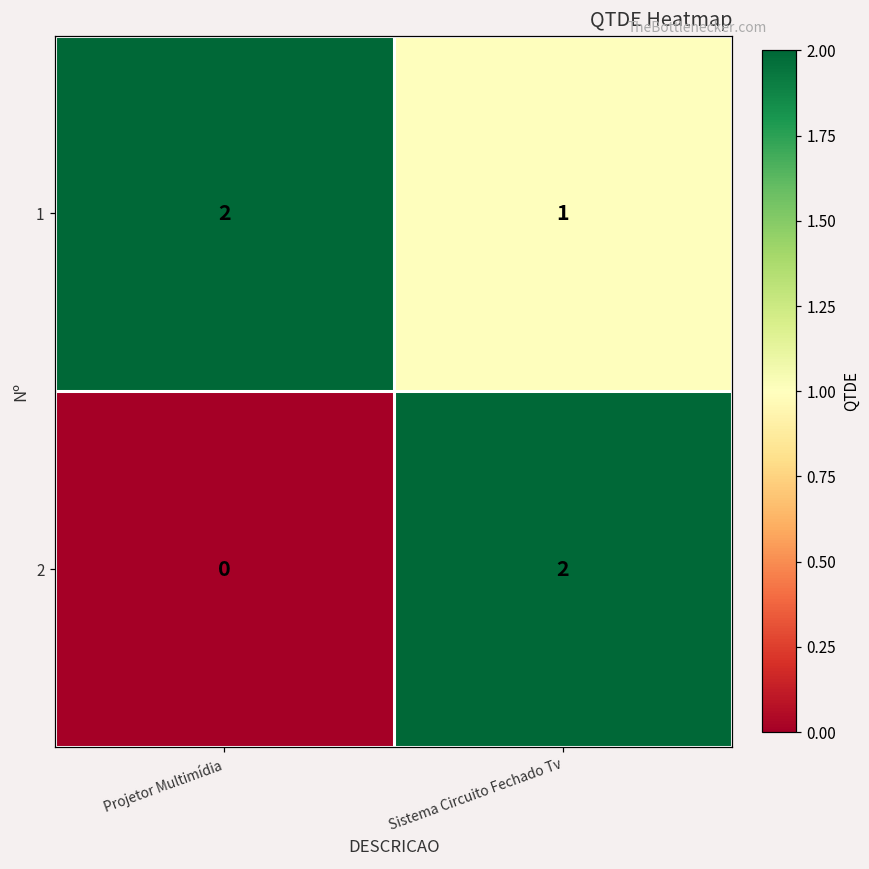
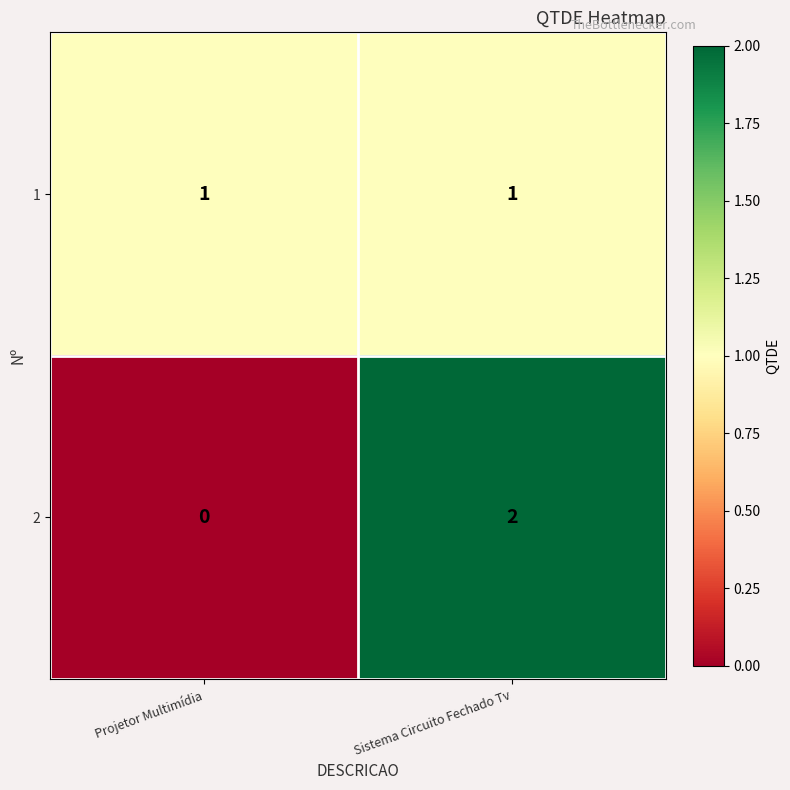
1, Projetor Multimídia: 2 -> 1
